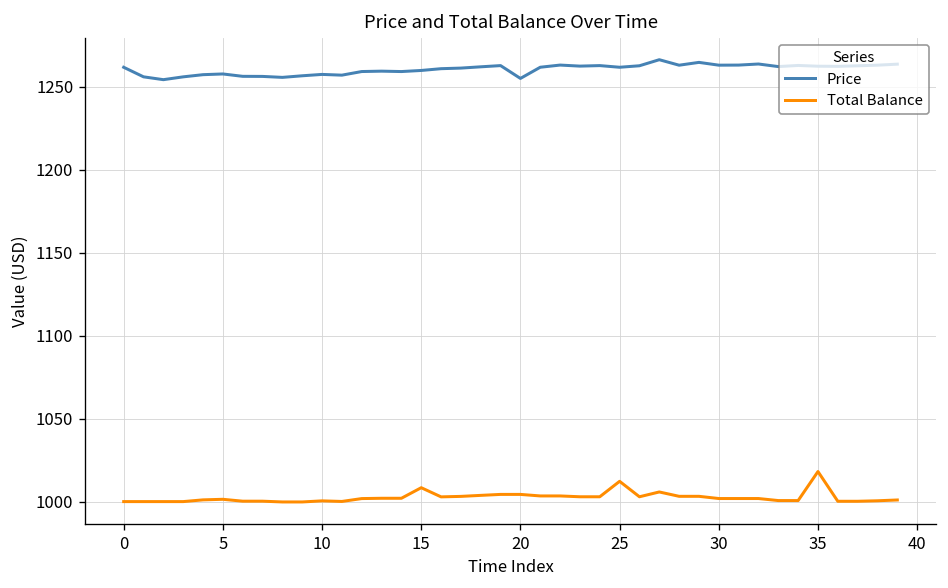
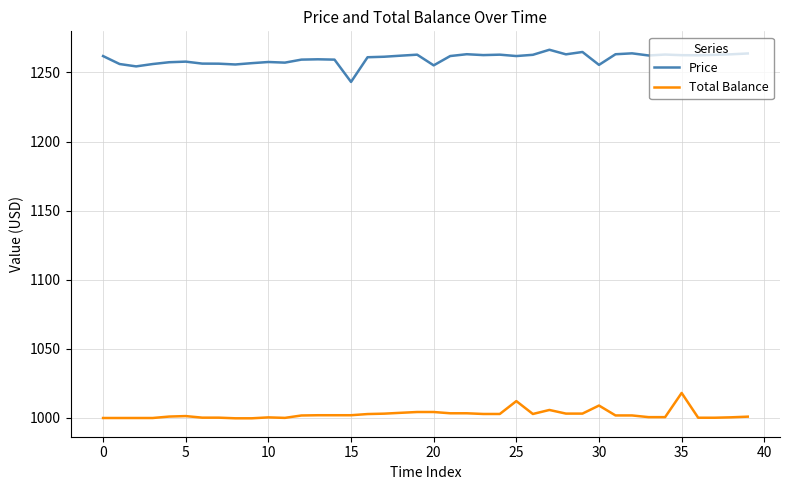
Price, 15: 1260 -> 1243
Total Balance, 15: 1008 -> 1002
Price, 30: 1263 -> 1255
Total Balance, 30: 1002 -> 1009
